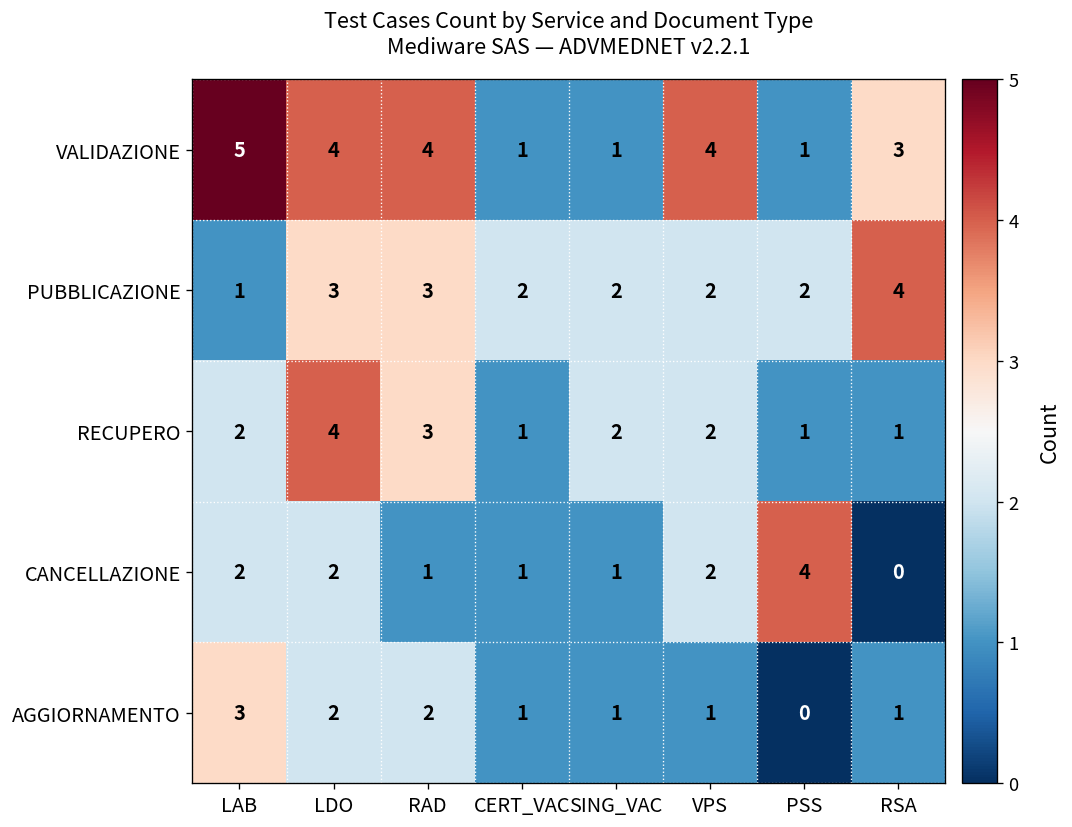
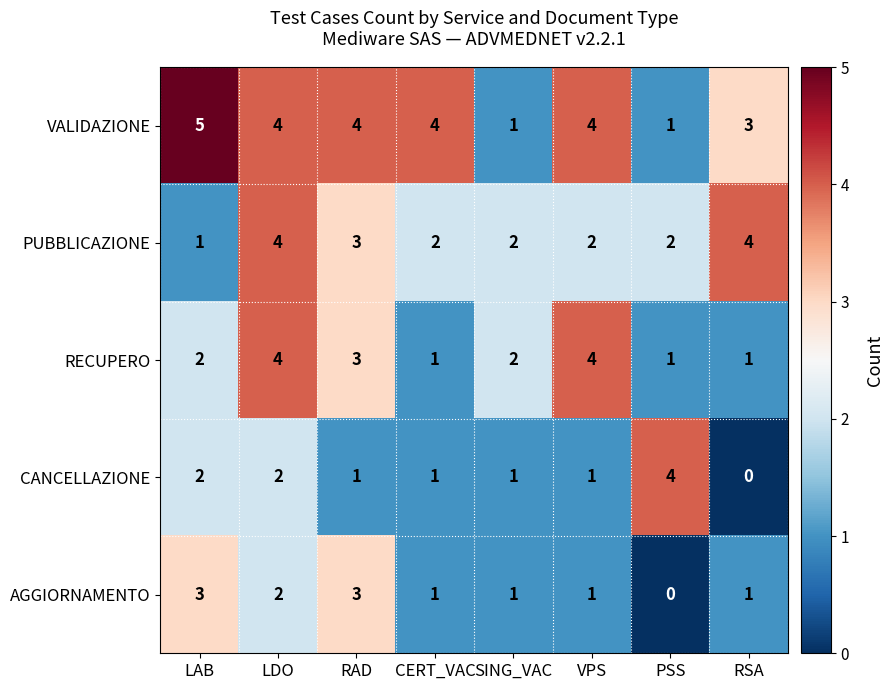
VALIDAZIONE, CERT_VAC: 1 -> 4
PUBBLICAZIONE, LDO: 3 -> 4
RECUPERO, VPS: 2 -> 4
CANCELLAZIONE, VPS: 2 -> 1
AGGIORNAMENTO, RAD: 2 -> 3
